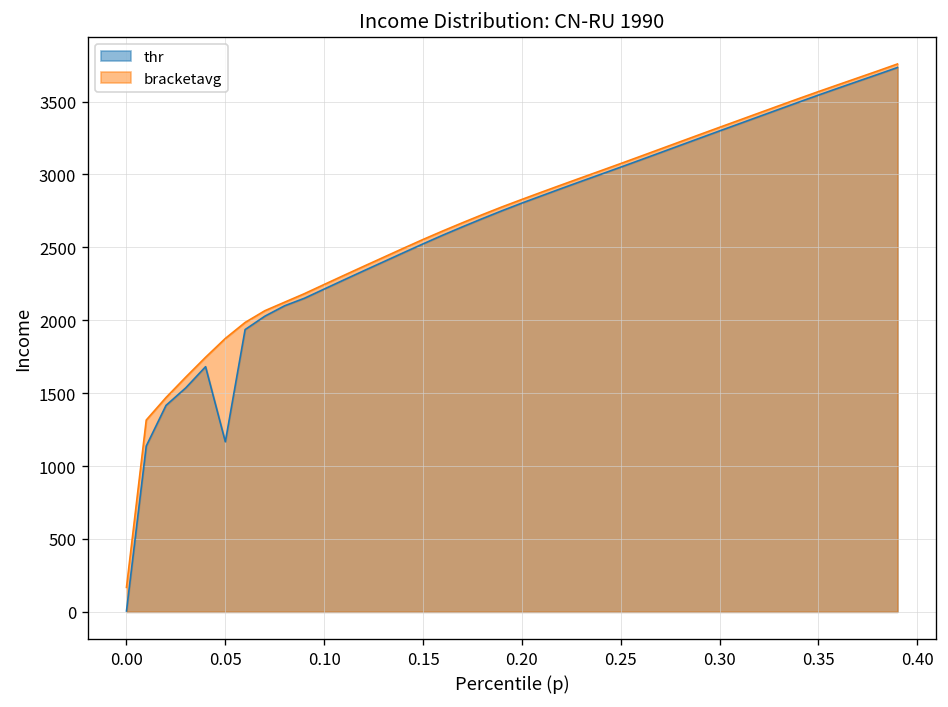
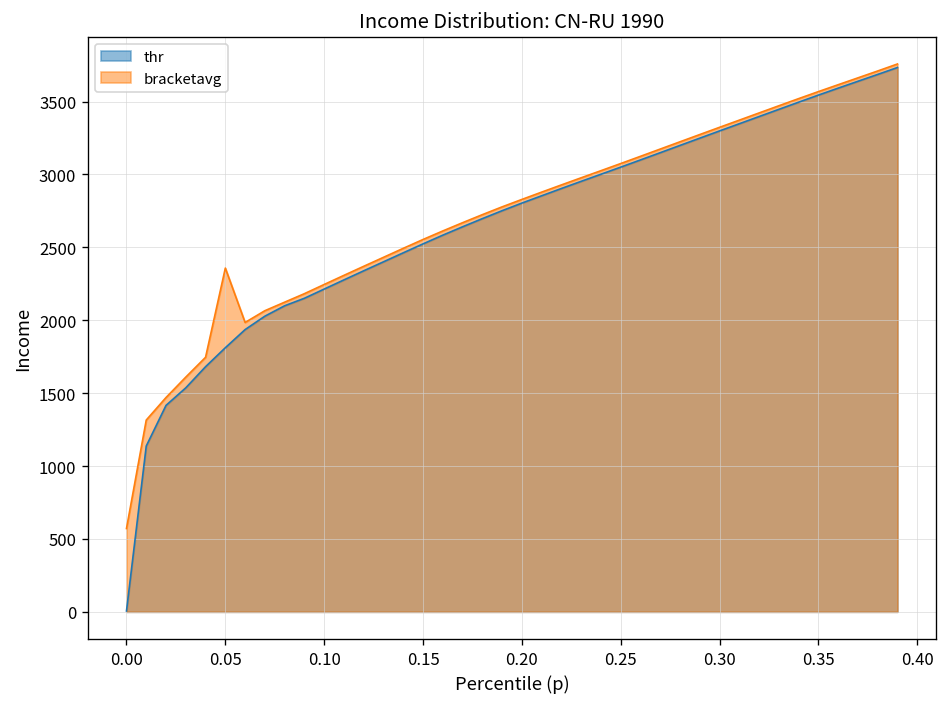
bracketavg, 0.00: 170 -> 570
thr, 0.05: 1170 -> 1810
bracketavg, 0.05: 1880 -> 2360
